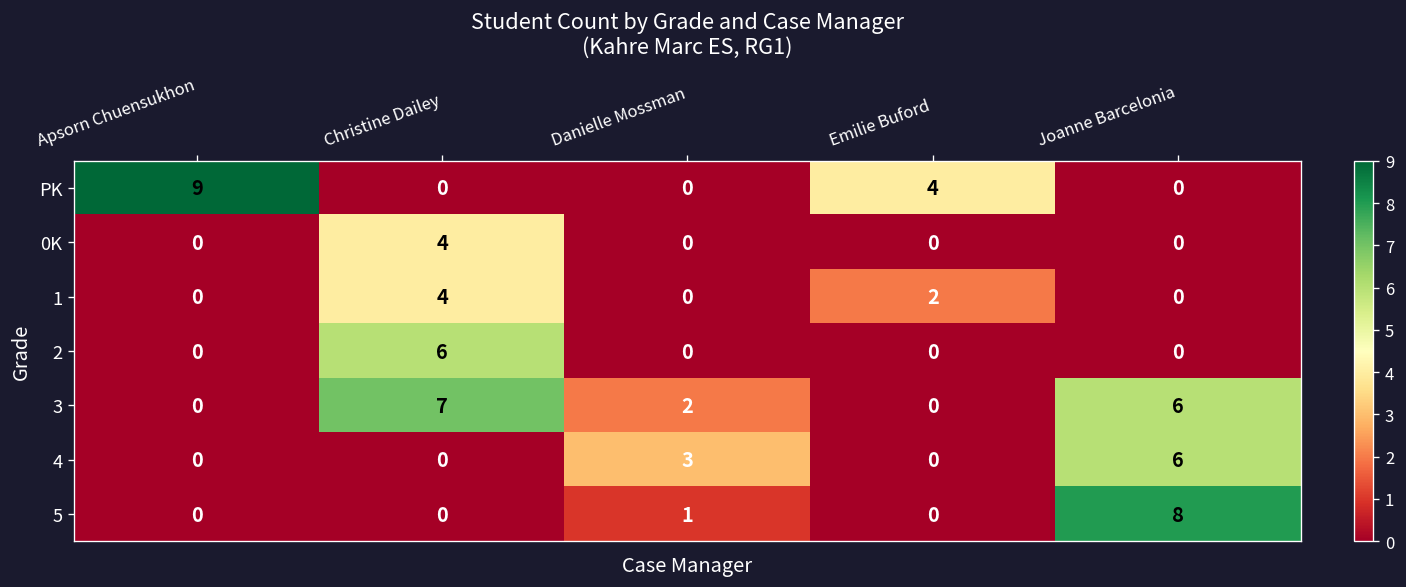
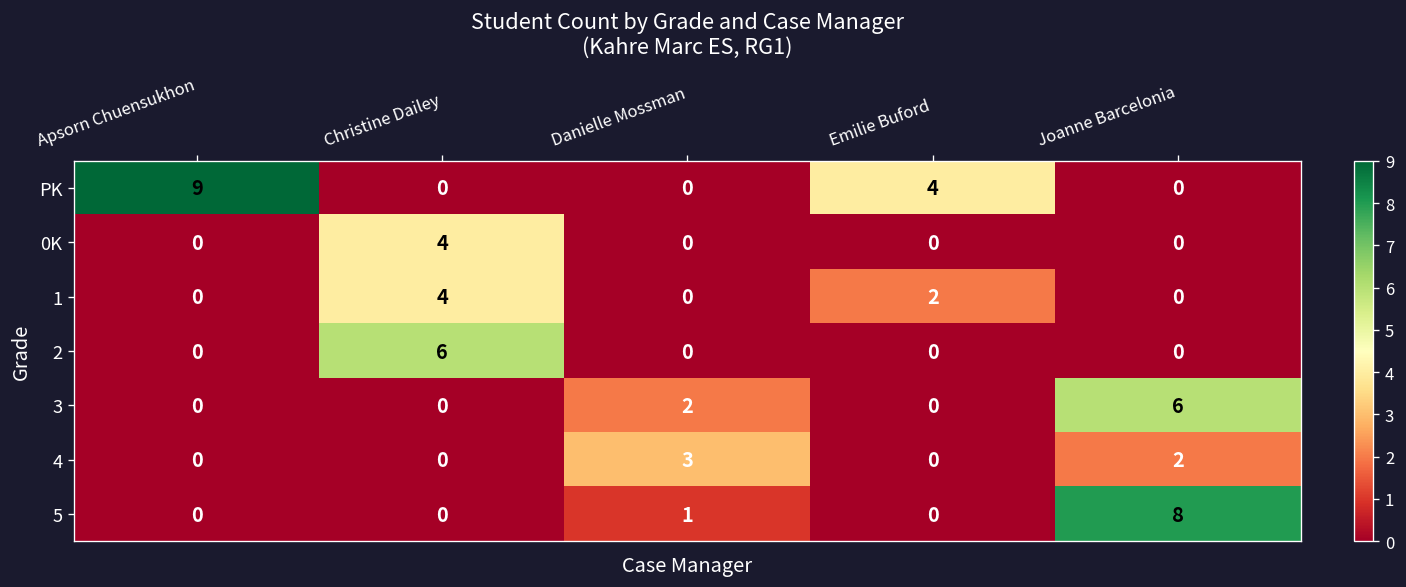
3, Christine Dailey: 7 -> 0
4, Joanne Barcelonia: 6 -> 2
